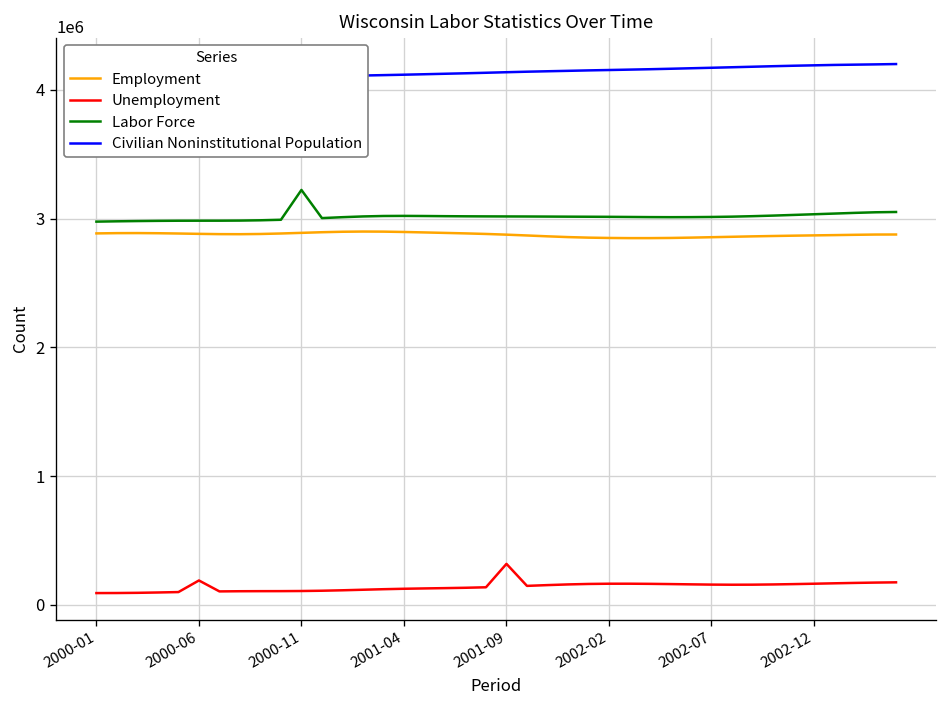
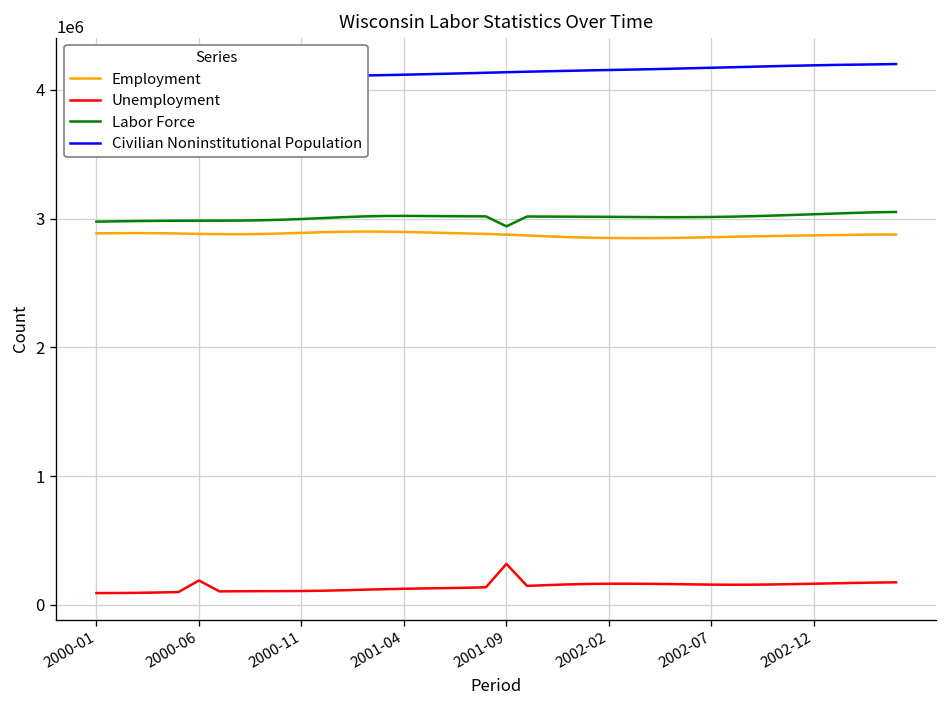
Labor Force, 2000-11: 3220000 -> 3000000
Labor Force, 2001-09: 3020000 -> 2940000
